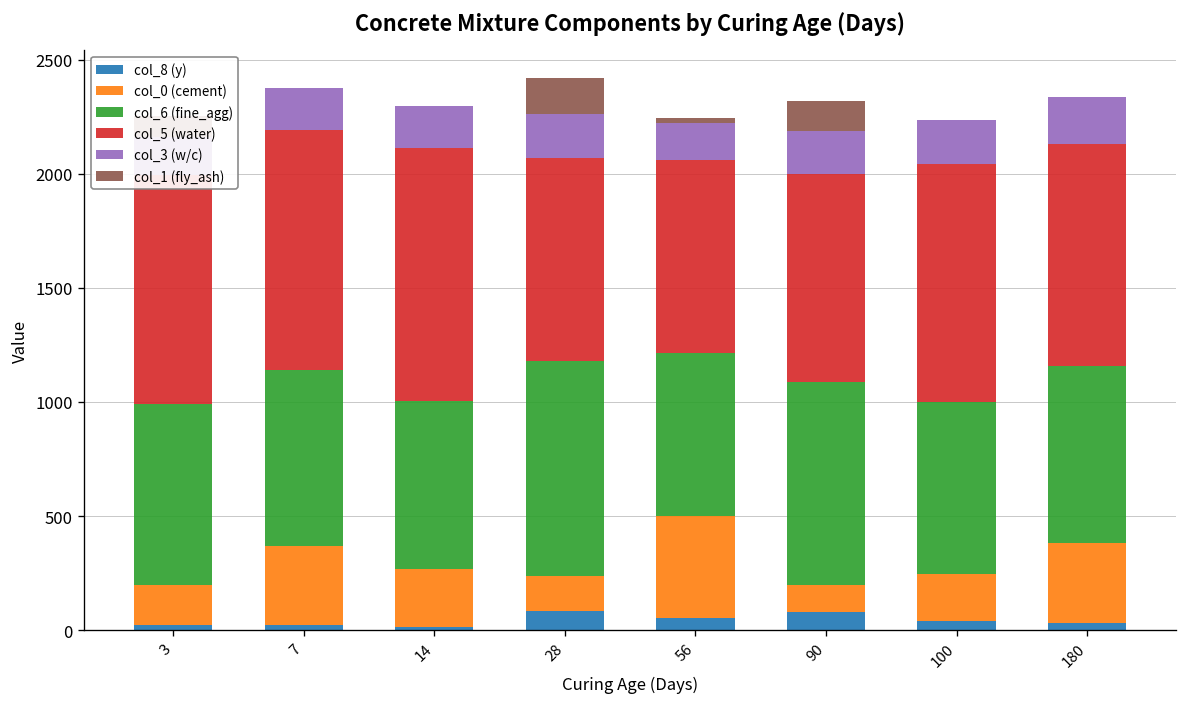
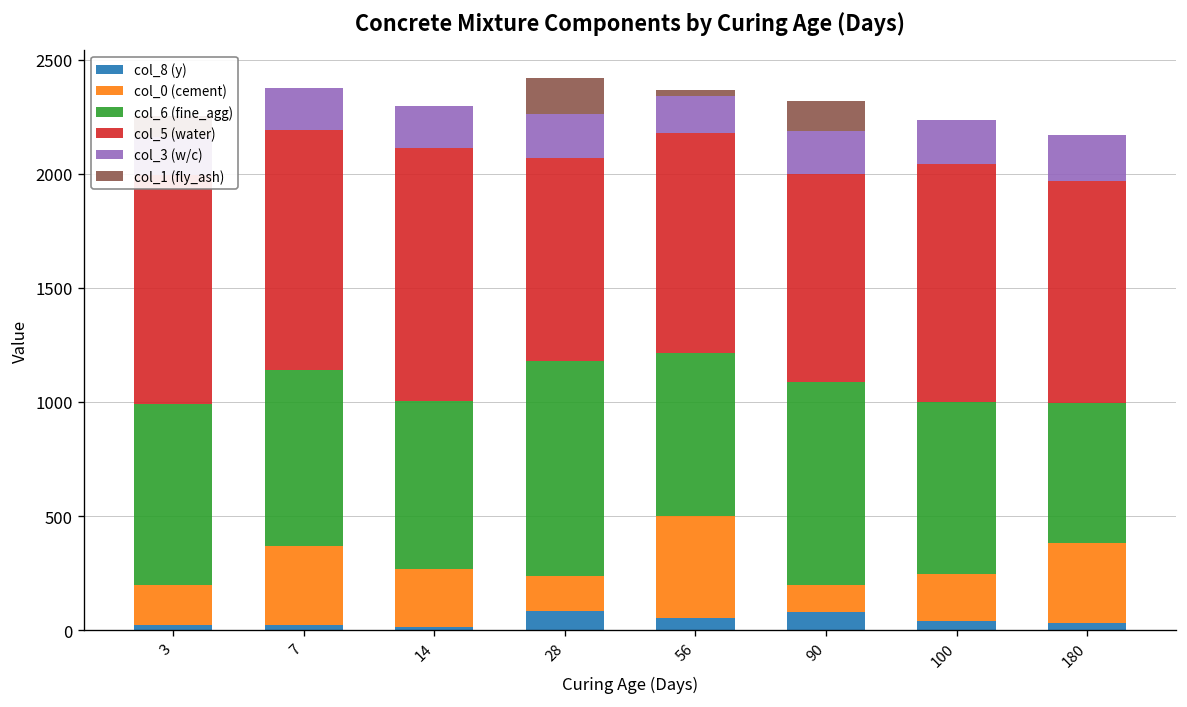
col_5 (water), 56: 850 -> 970
col_6 (fine_agg), 180: 780 -> 610
